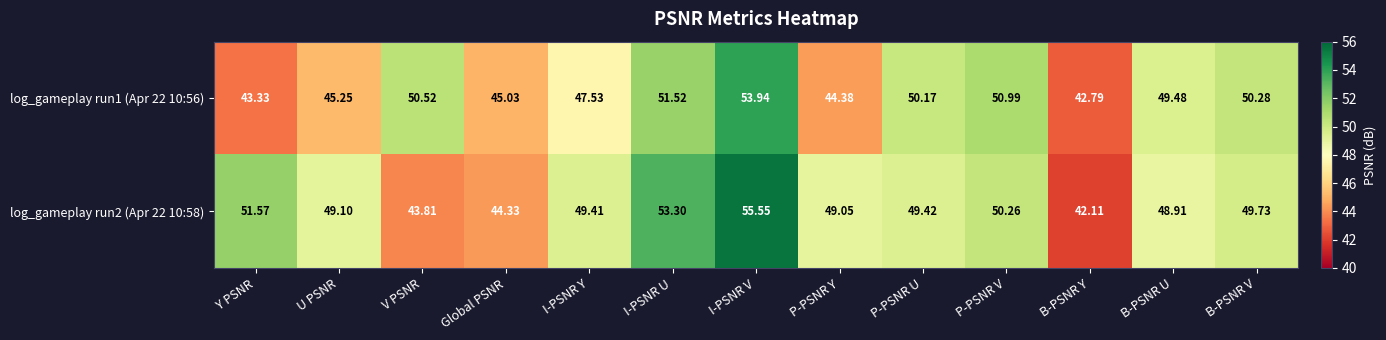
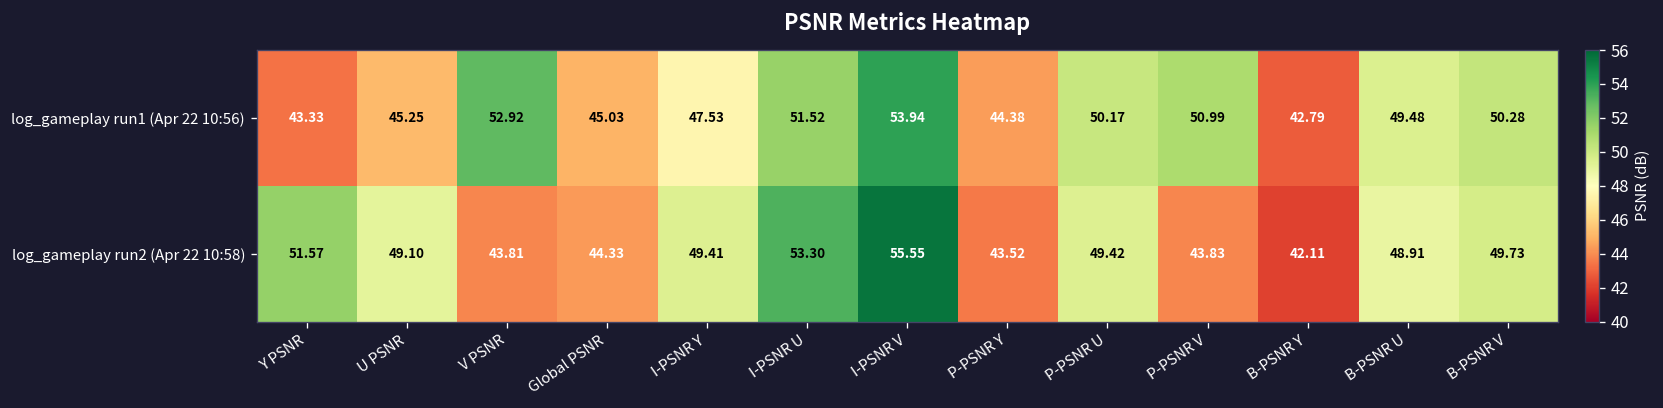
log_gameplay run1 (Apr 22 10:56), V PSNR: 50.52 -> 52.92
log_gameplay run2 (Apr 22 10:58), P-PSNR Y: 49.05 -> 43.52
log_gameplay run2 (Apr 22 10:58), P-PSNR V: 50.26 -> 43.83
